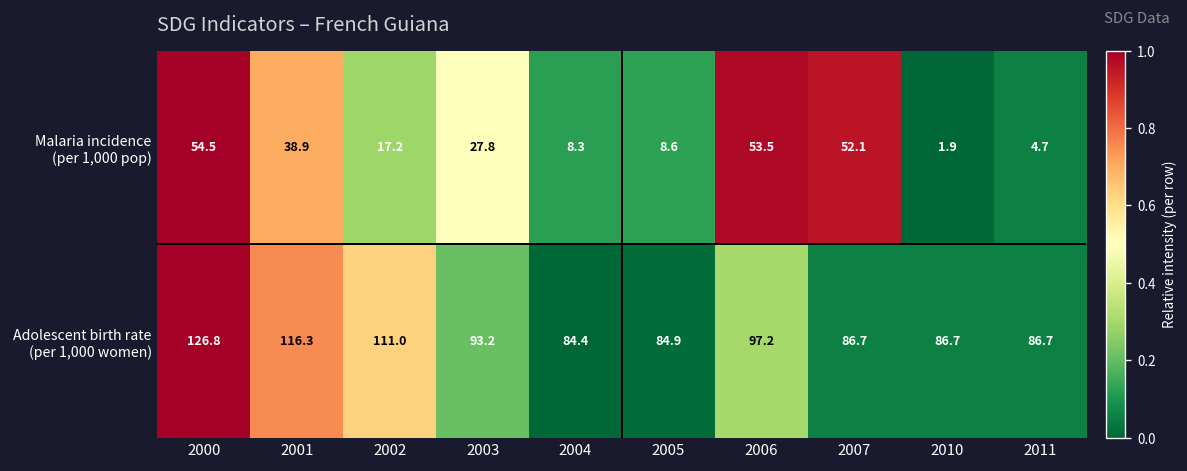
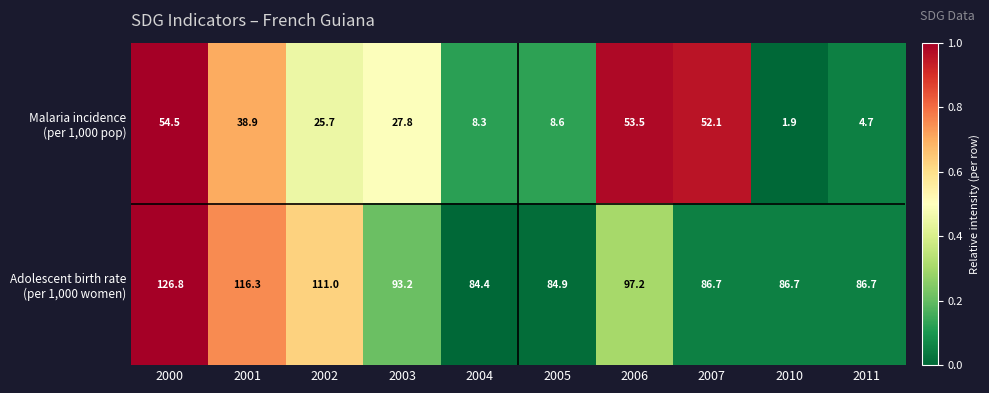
Malaria incidence (per 1,000 pop), 2002: 17.2 -> 25.7
